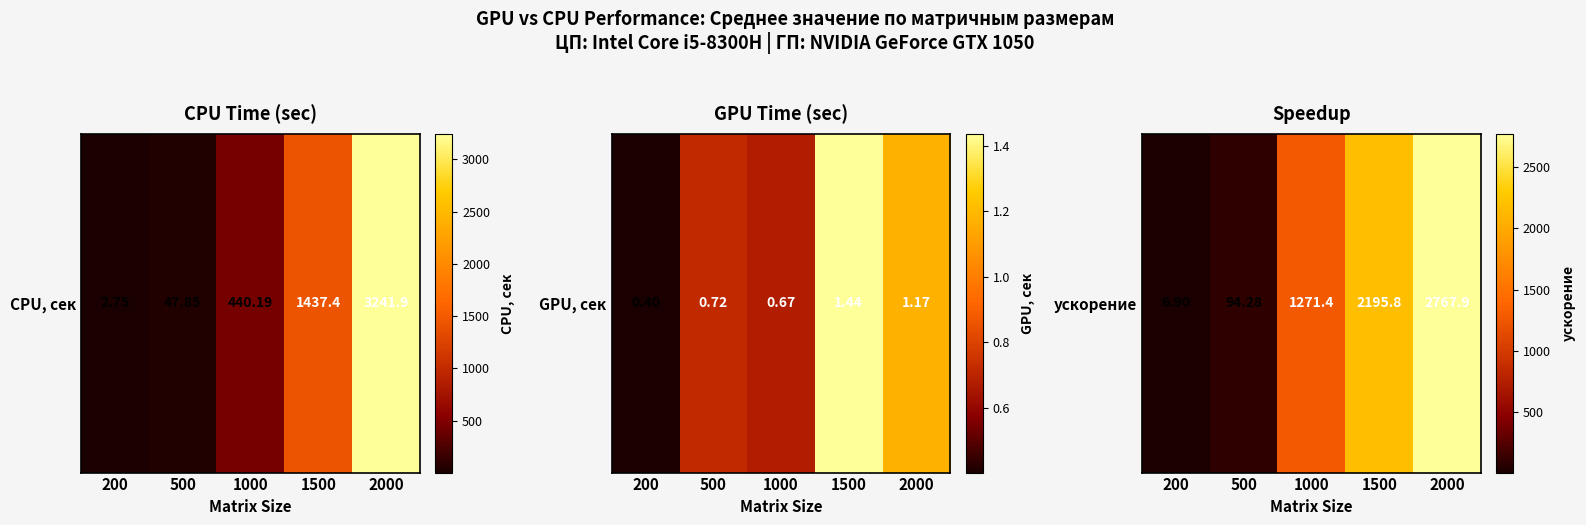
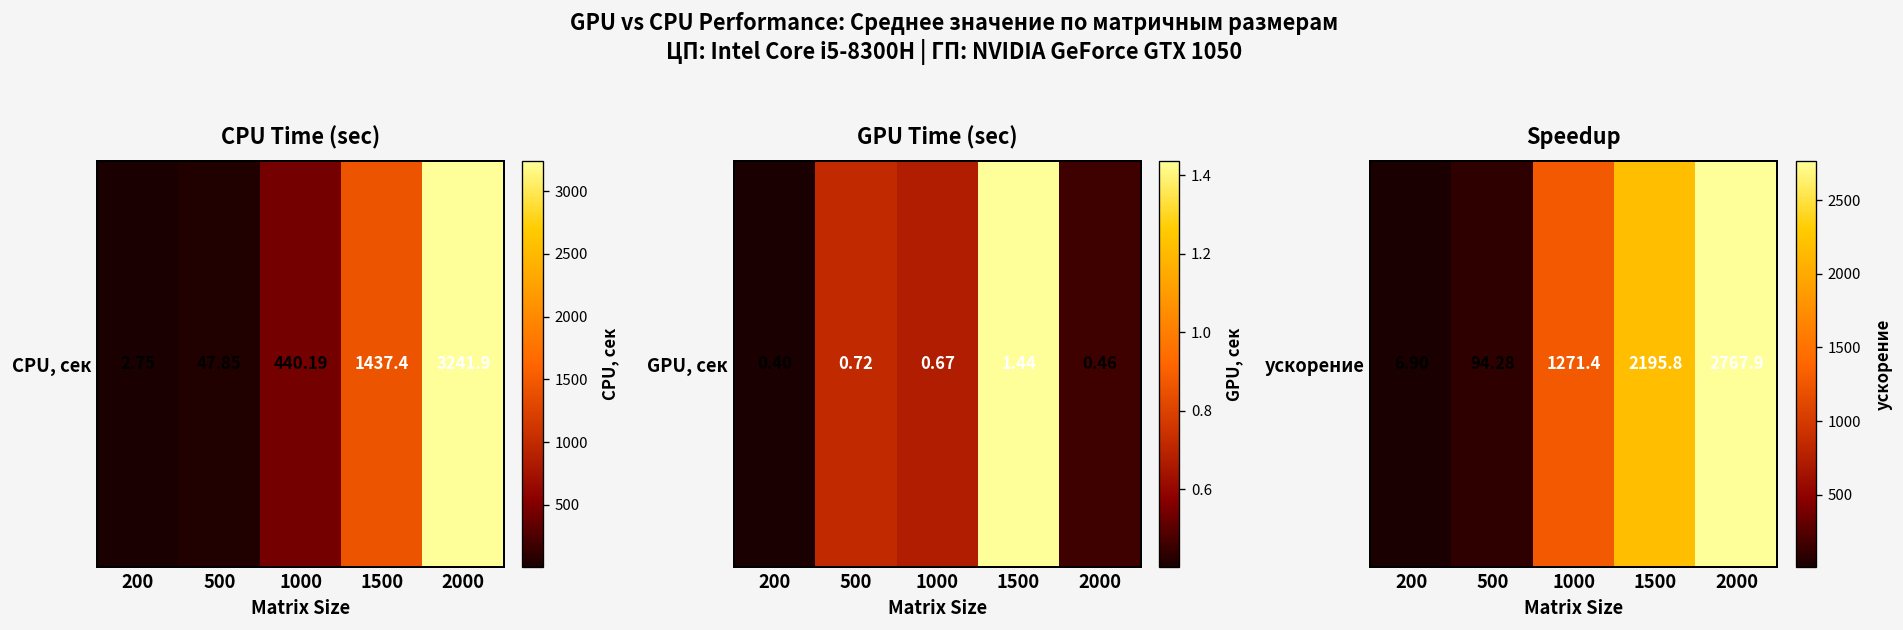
GPU Time (sec), GPU, сек, 2000: 1.17 -> 0.46
